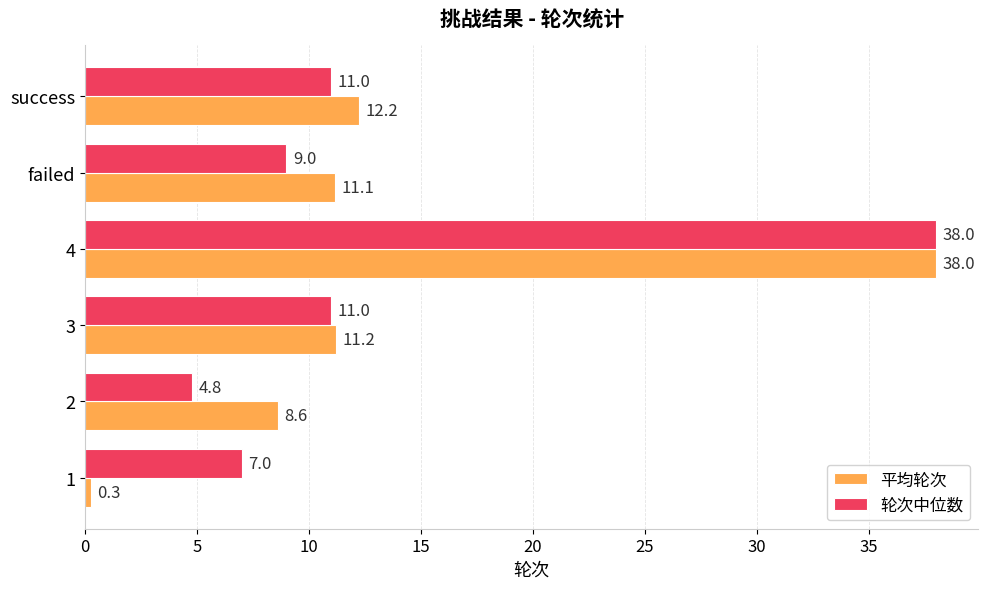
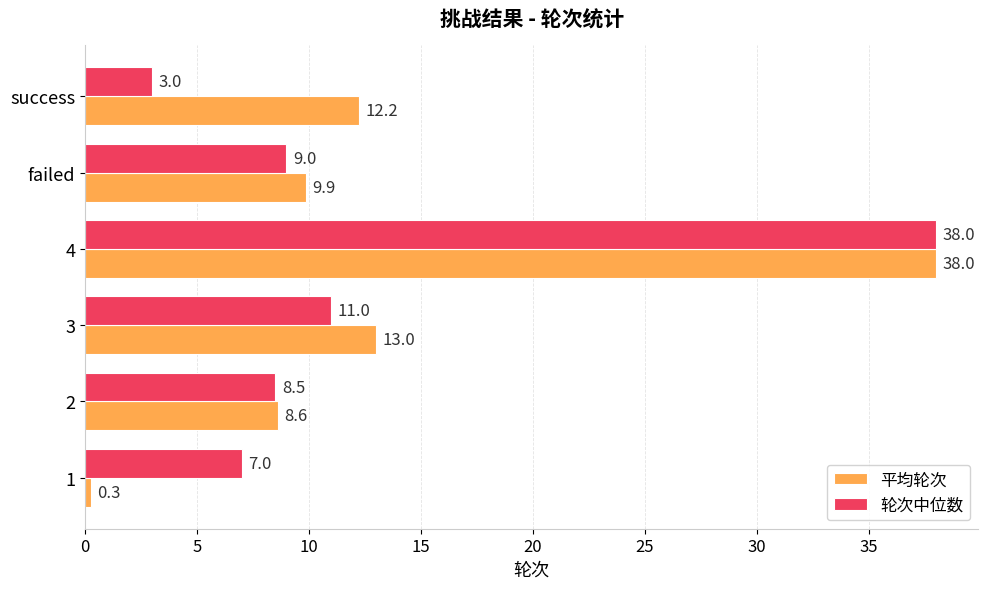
轮次中位数, success: 11.0 -> 3.0
平均轮次, failed: 11.1 -> 9.9
平均轮次, 3: 11.2 -> 13.0
轮次中位数, 2: 4.8 -> 8.5
